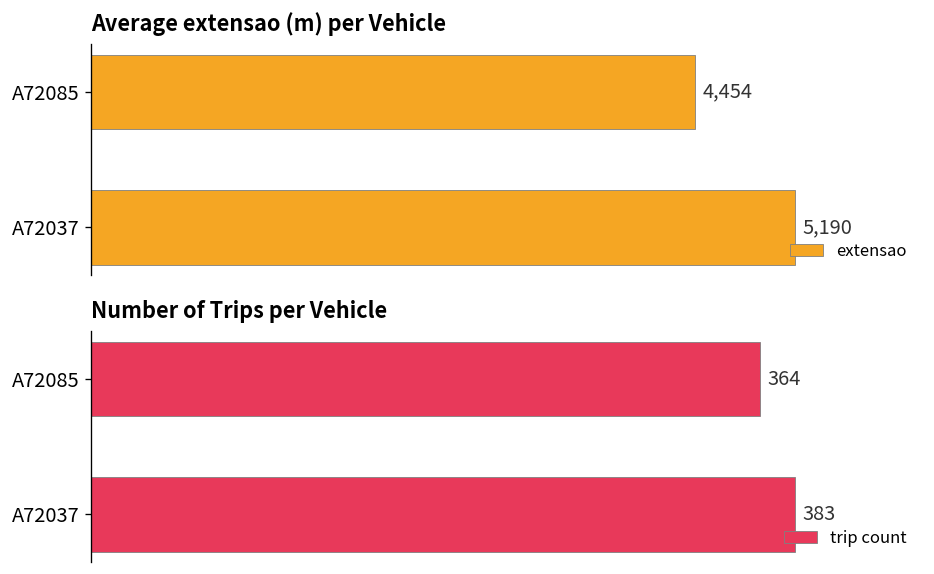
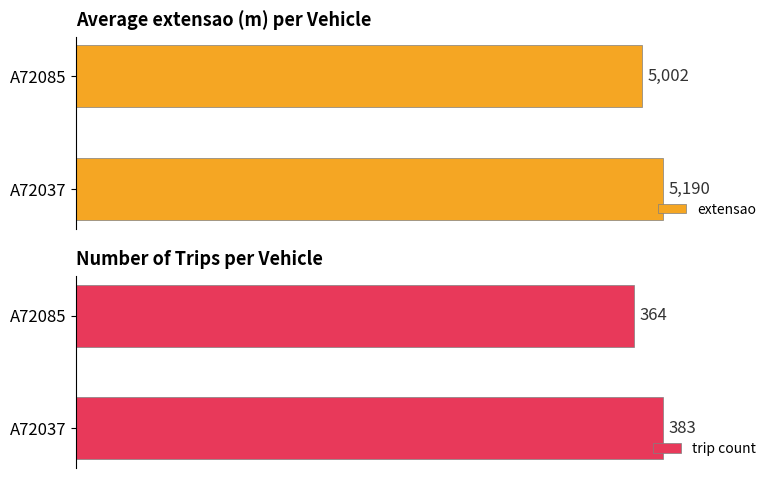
Average extensao (m) per Vehicle, A72085: 4,454 -> 5,002
